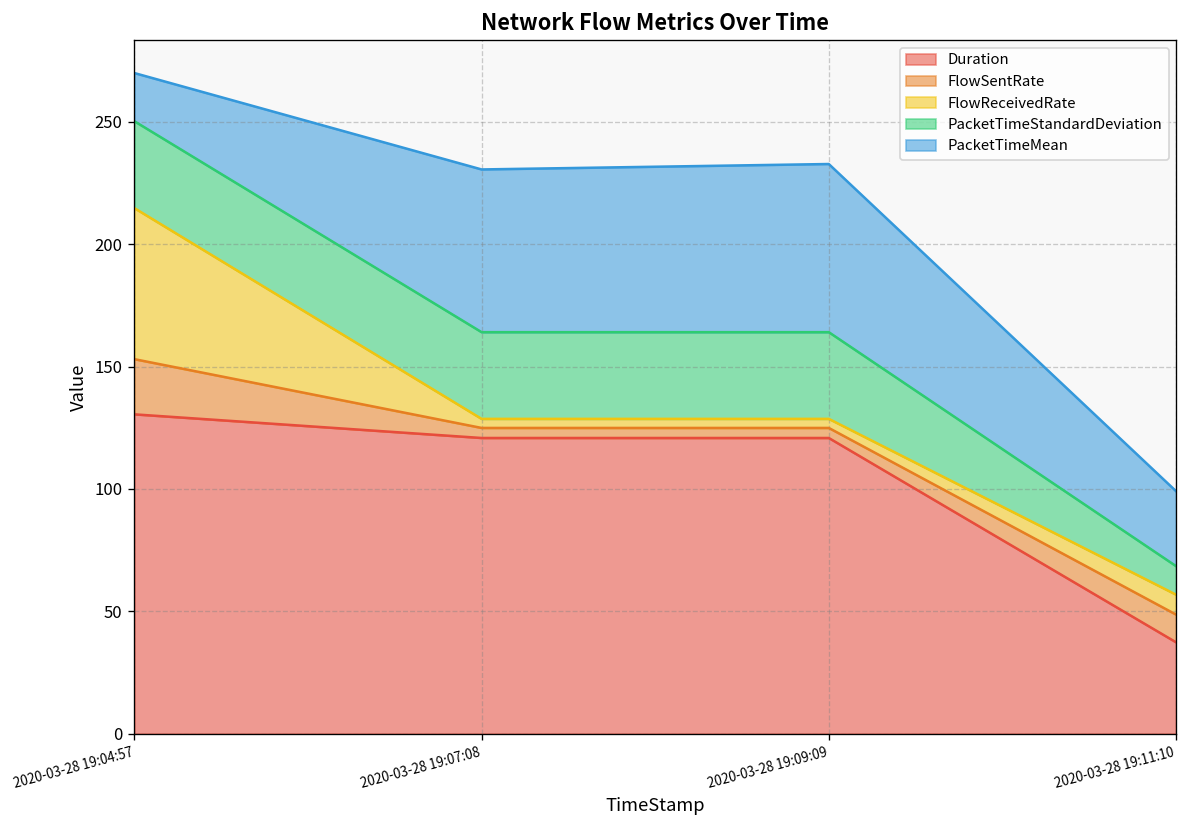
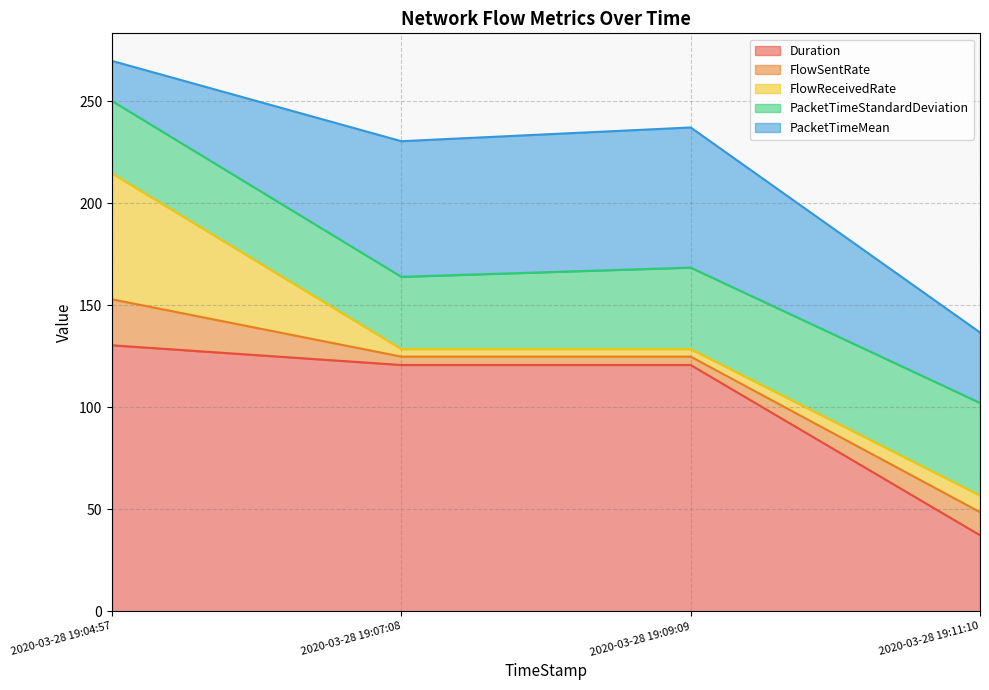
PacketTimeStandardDeviation, 2020-03-28 19:09:09: 35 -> 40
PacketTimeStandardDeviation, 2020-03-28 19:11:10: 12 -> 45
PacketTimeMean, 2020-03-28 19:11:10: 31 -> 35
